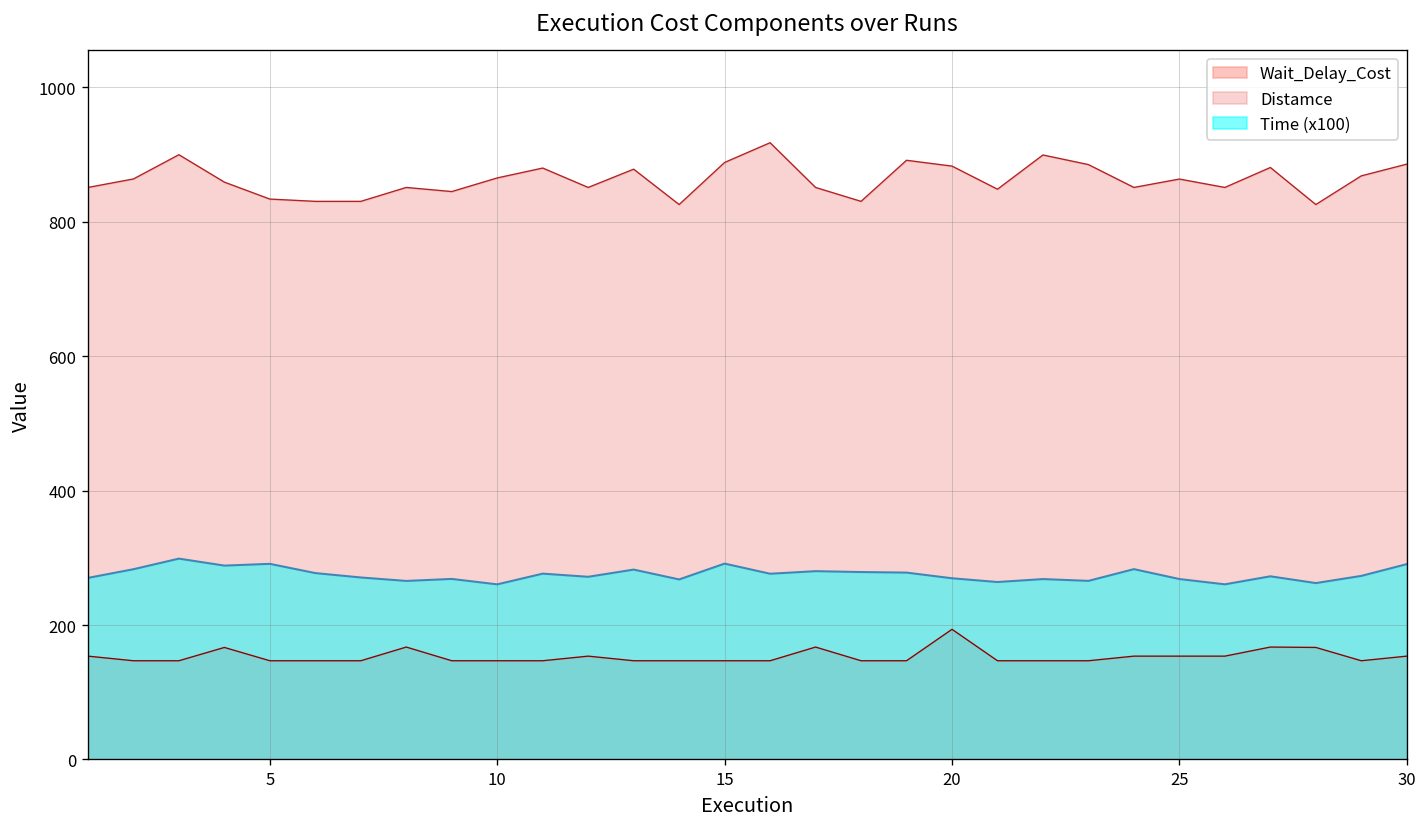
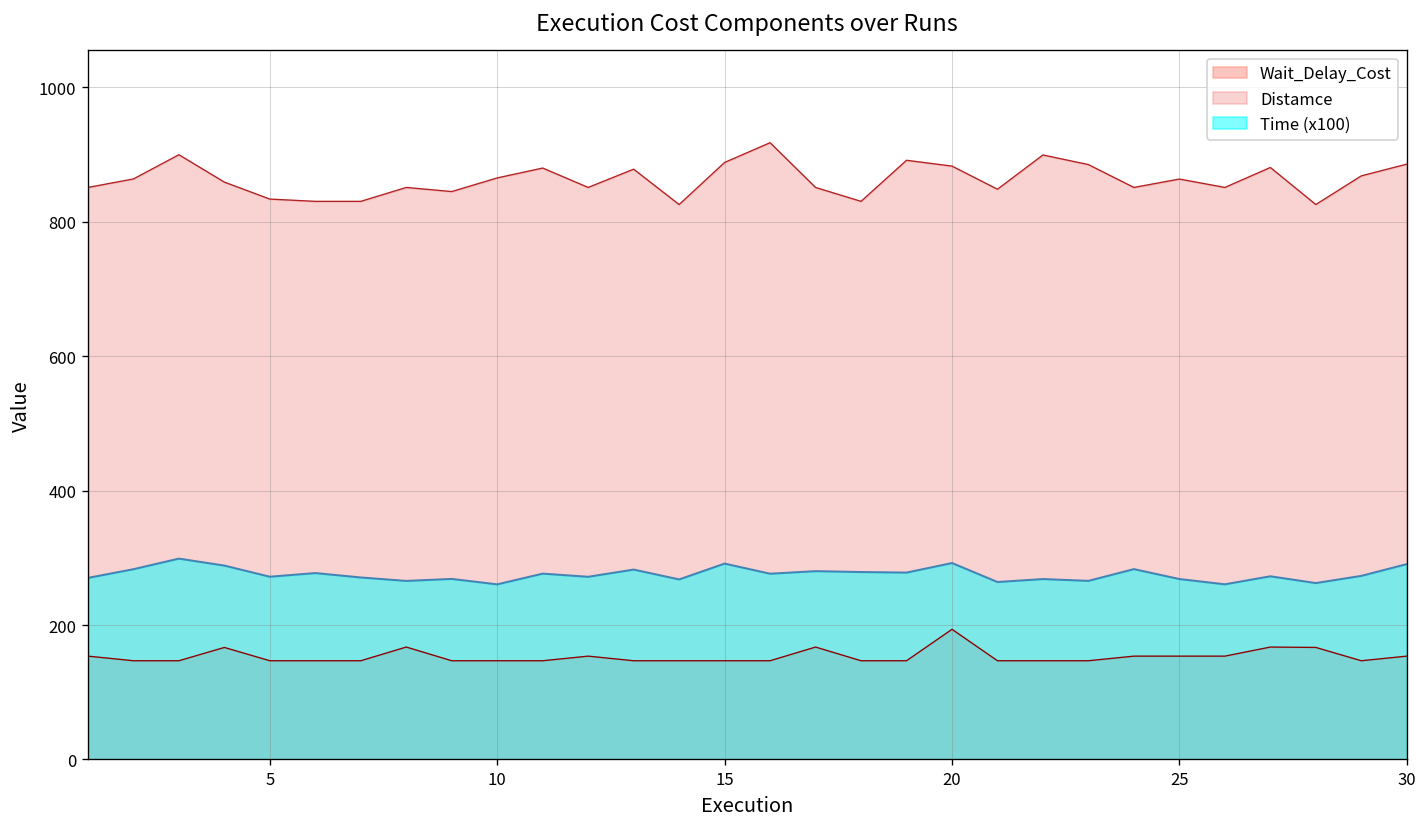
Time (x100), 5: 290 -> 270
Time (x100), 20: 270 -> 290
